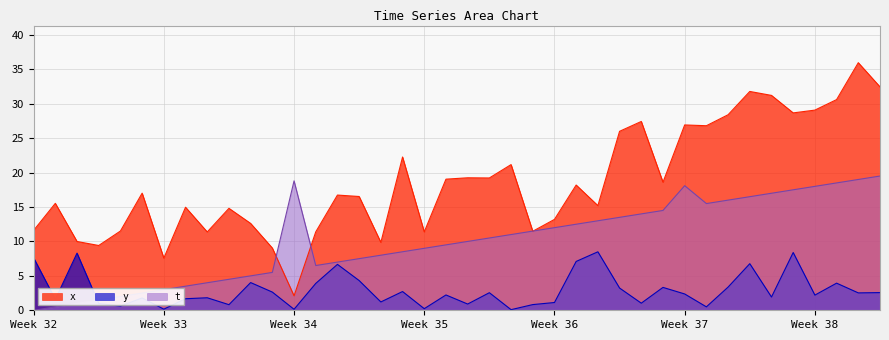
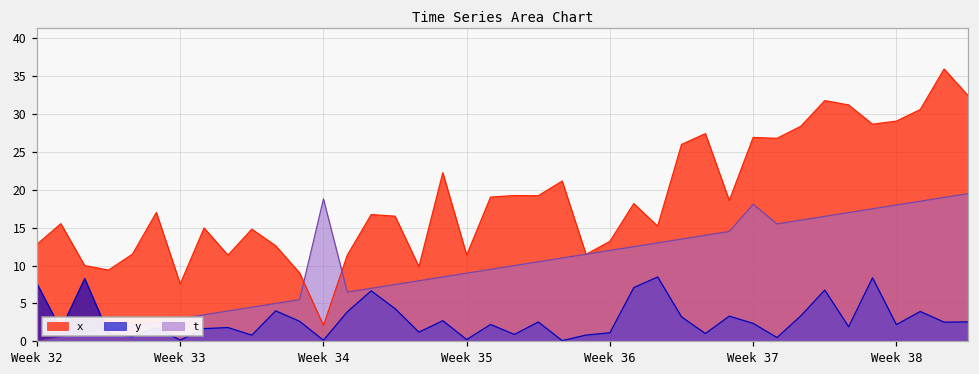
x, Week 32: 12 -> 13
